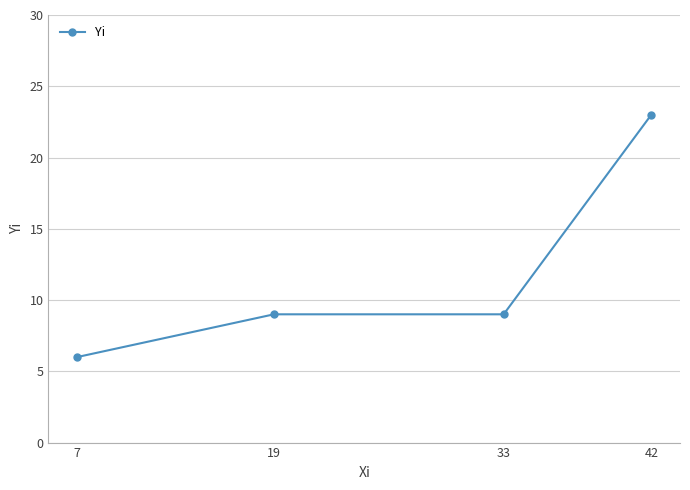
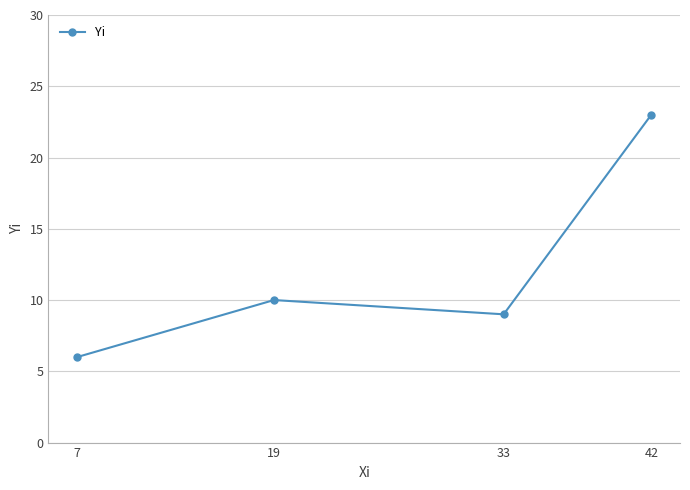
19: 9 -> 10
